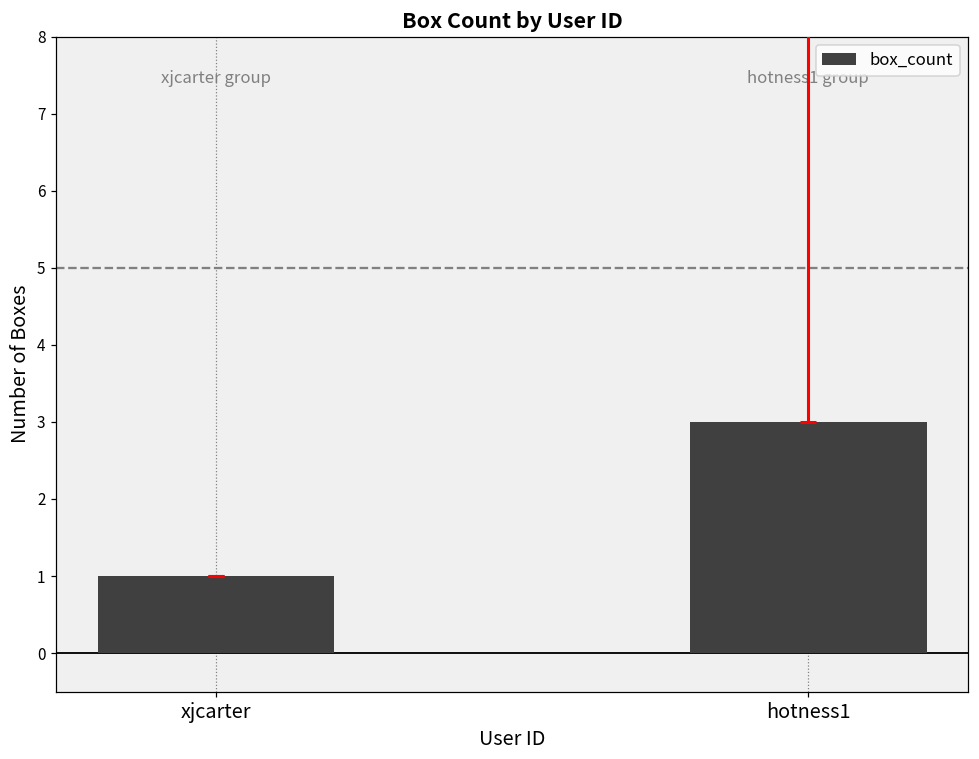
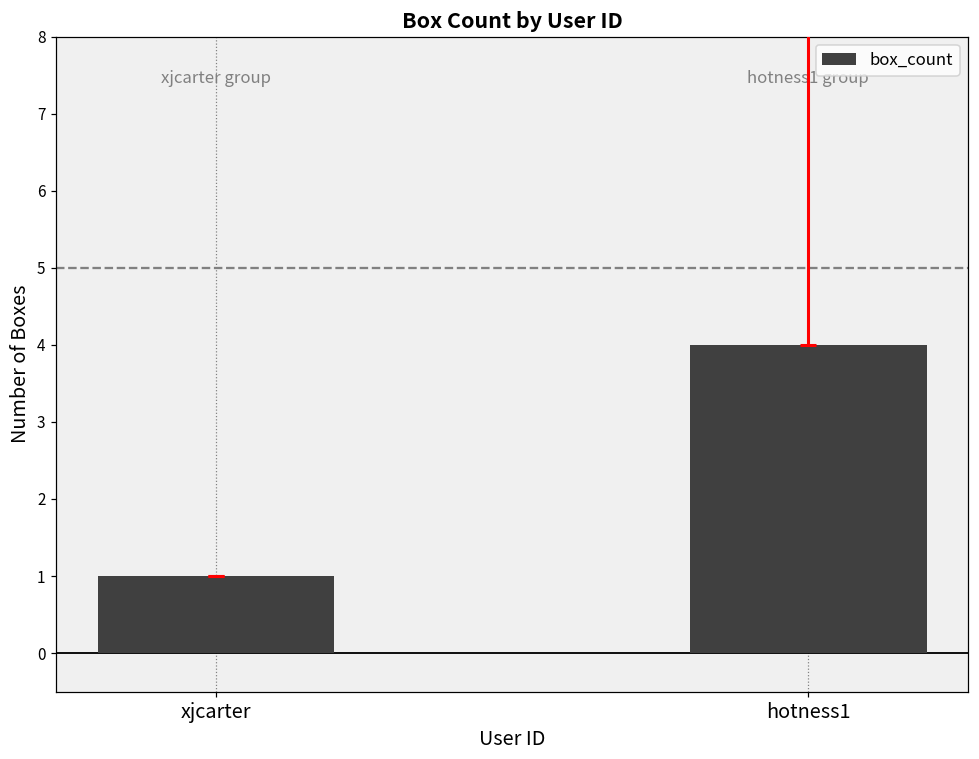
box_count, hotness1: 3 -> 4
